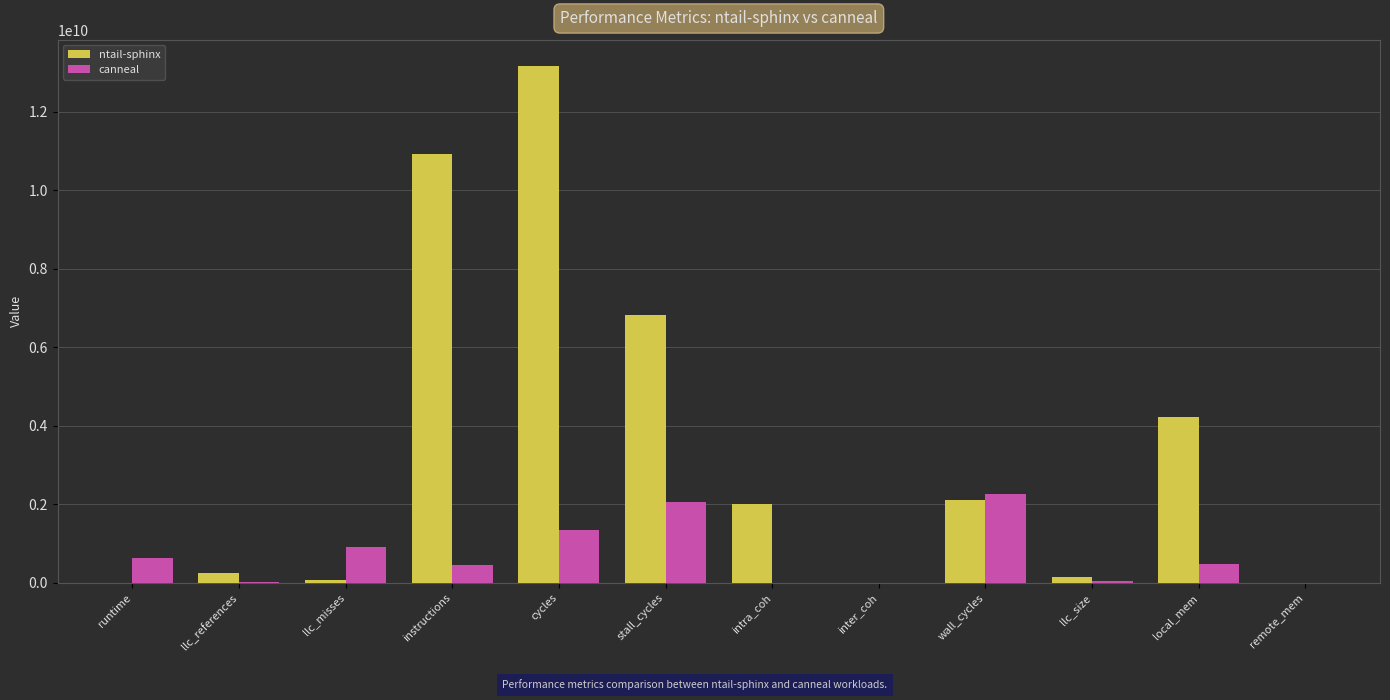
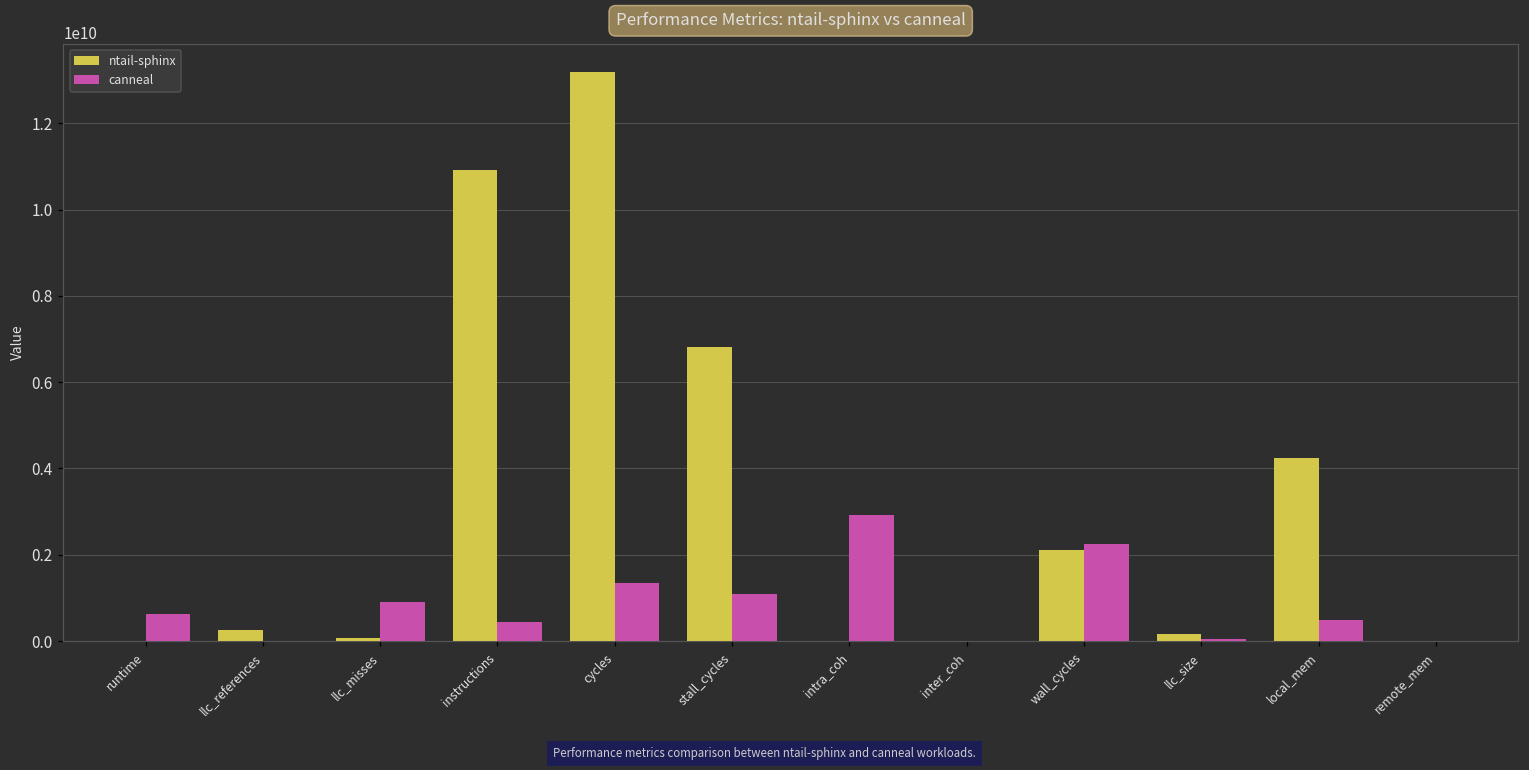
canneal, stall_cycles: 2100000000 -> 1100000000
ntail-sphinx, intra_coh: 2000000000 -> 0
canneal, intra_coh: 0 -> 2900000000
